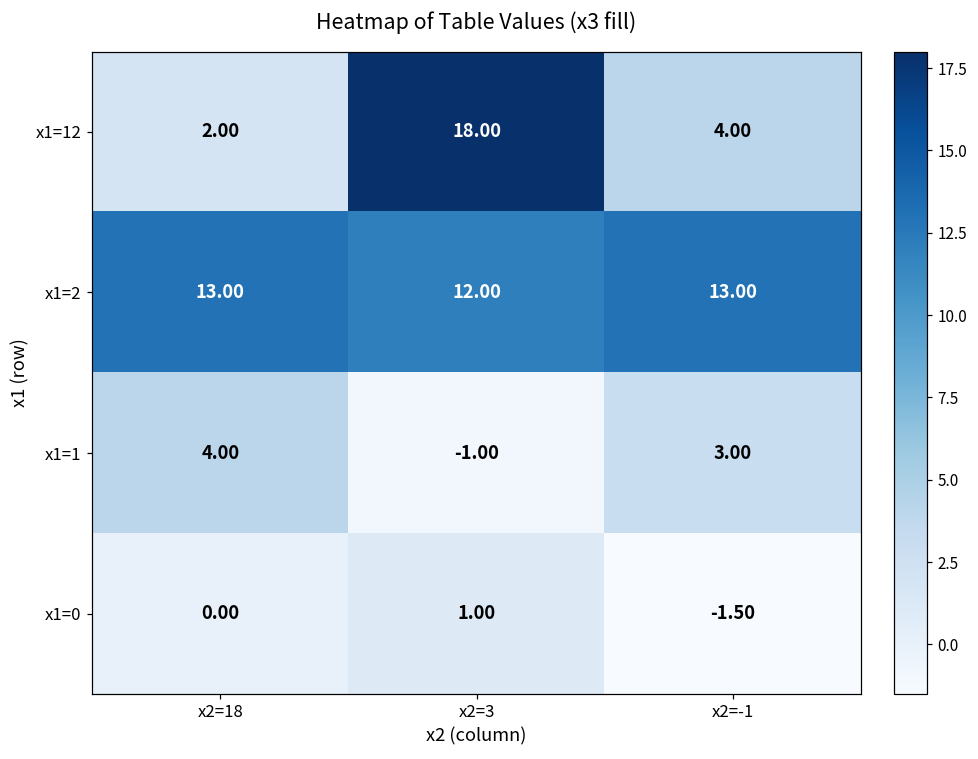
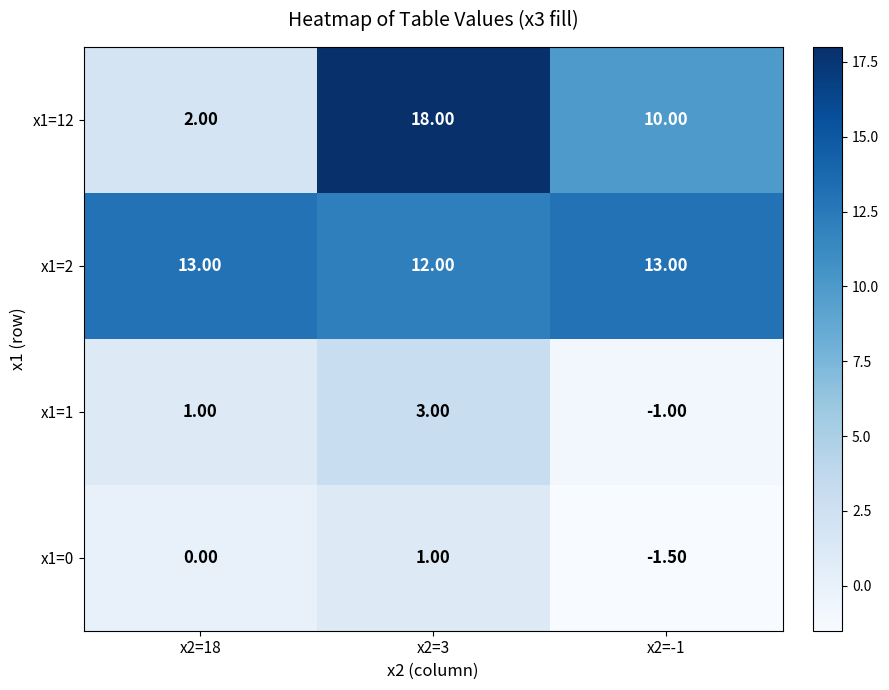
x1=12, x2=-1: 4.00 -> 10.00
x1=1, x2=18: 4.00 -> 1.00
x1=1, x2=3: -1.00 -> 3.00
x1=1, x2=-1: 3.00 -> -1.00
